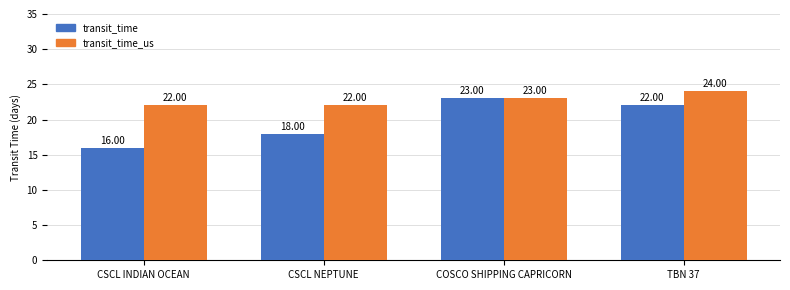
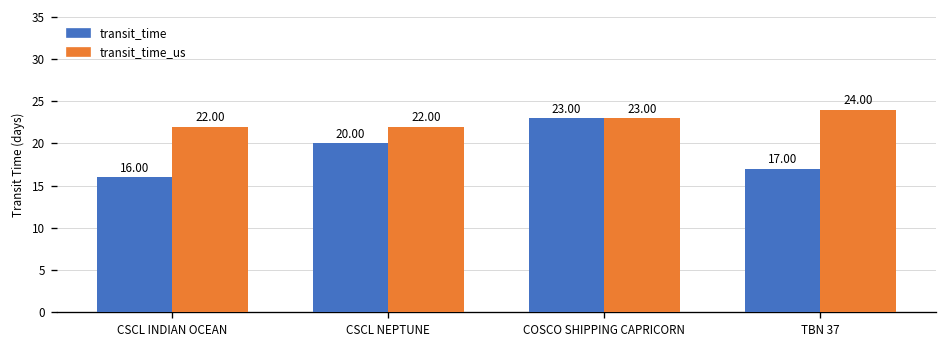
transit_time, CSCL NEPTUNE: 18.00 -> 20.00
transit_time, TBN 37: 22.00 -> 17.00
